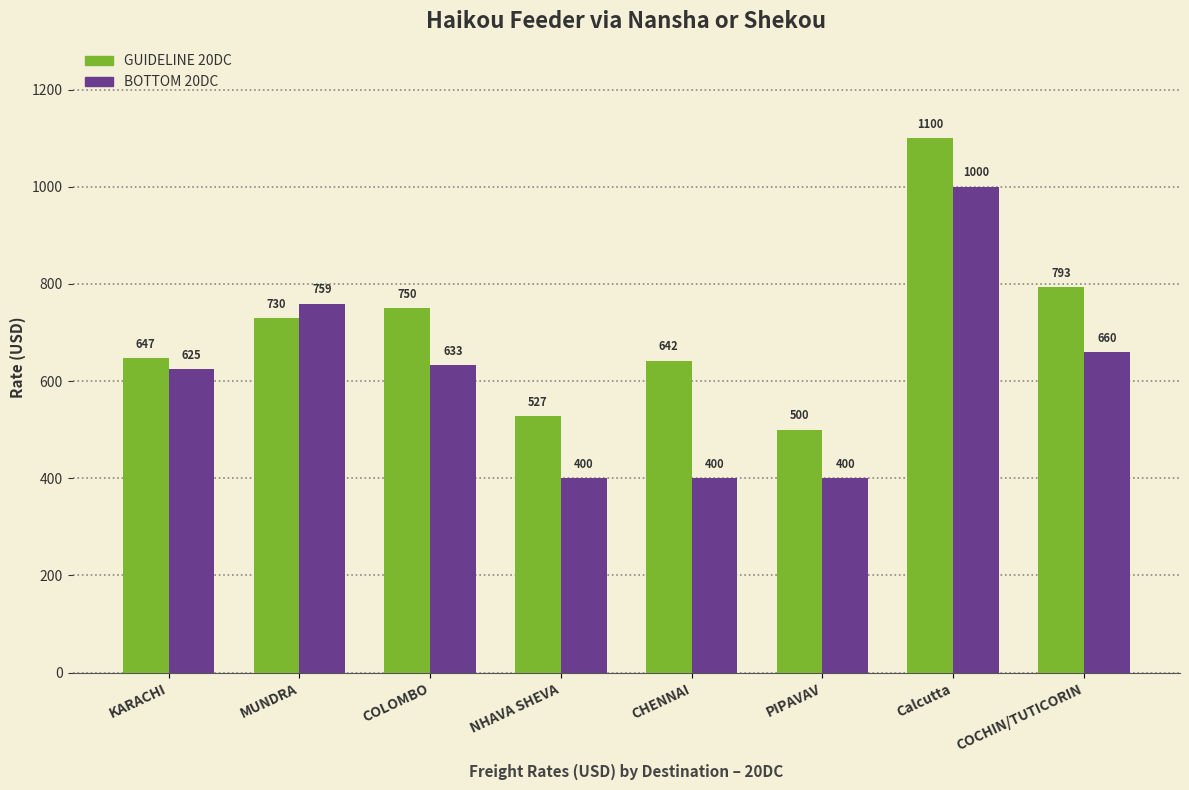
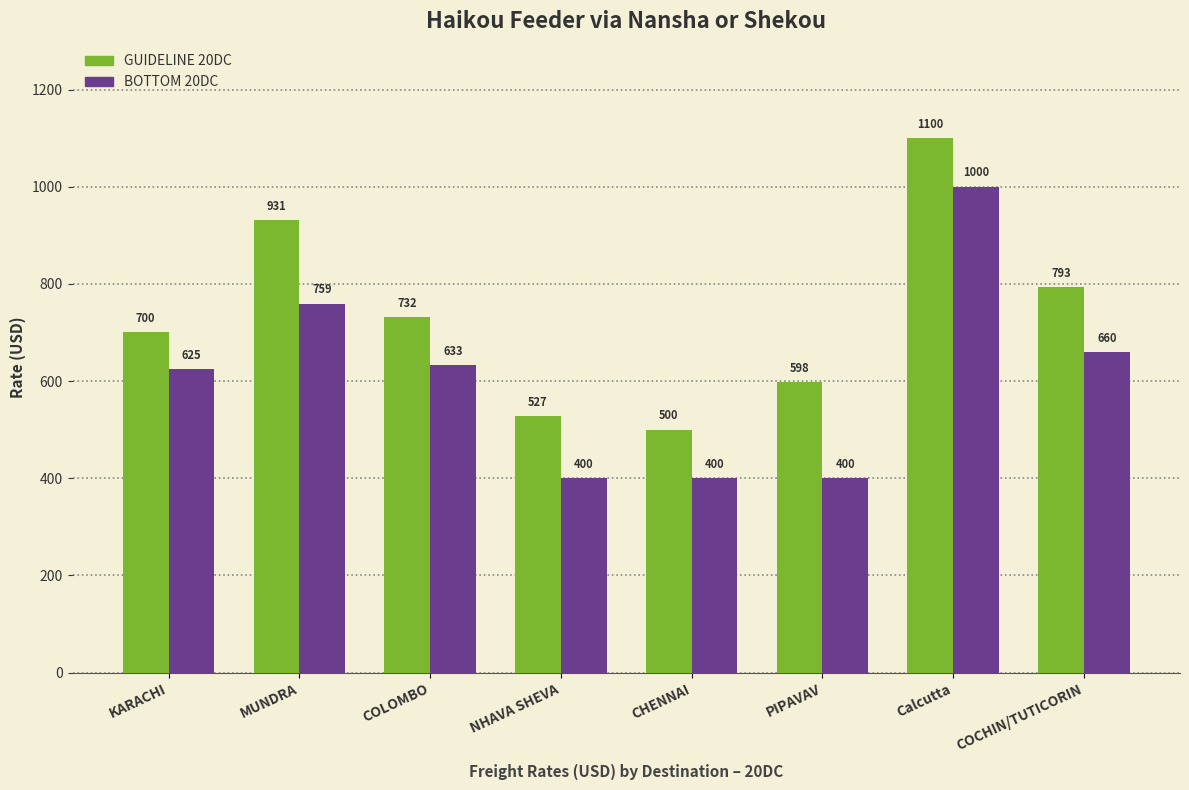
GUIDELINE 20DC, KARACHI: 647 -> 700
GUIDELINE 20DC, MUNDRA: 730 -> 931
GUIDELINE 20DC, COLOMBO: 750 -> 732
GUIDELINE 20DC, CHENNAI: 642 -> 500
GUIDELINE 20DC, PIPAVAV: 500 -> 598
